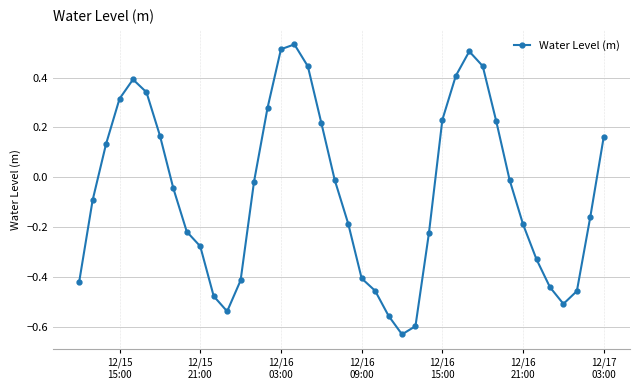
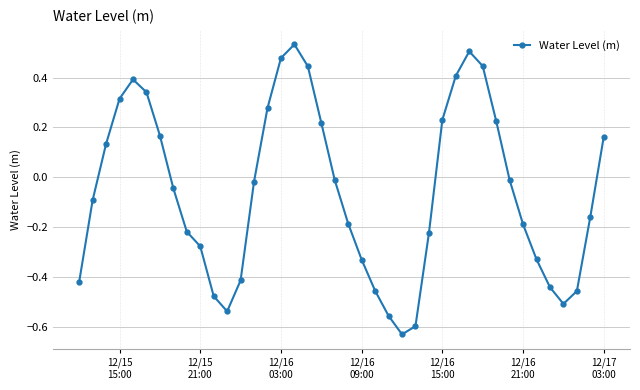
12/16 03:00: 0.51 -> 0.48
12/16 09:00: -0.41 -> -0.33
